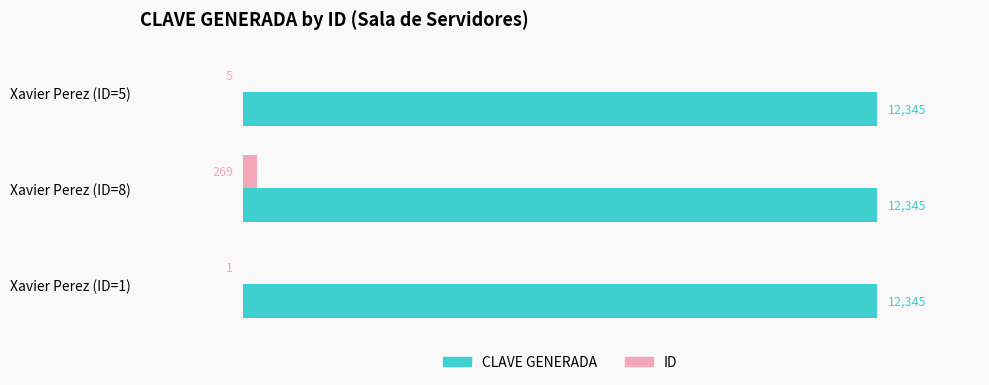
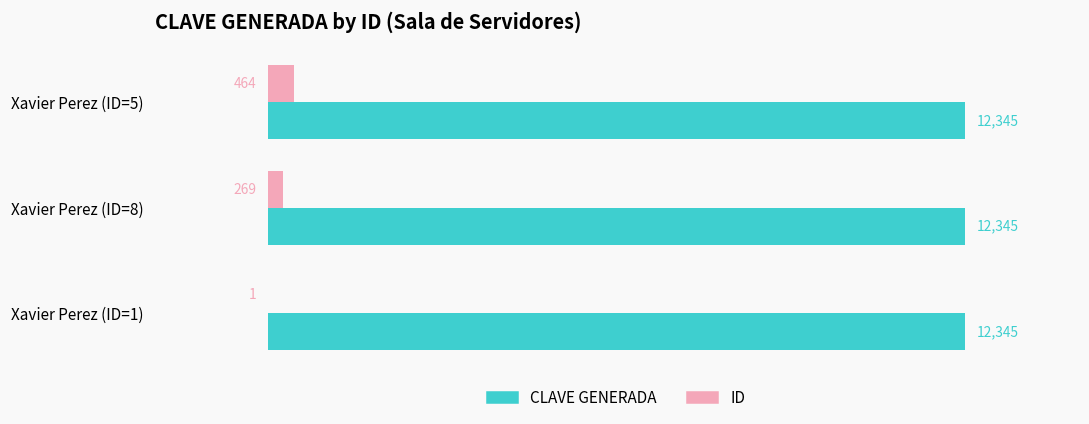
ID, Xavier Perez (ID=5): 5 -> 464
